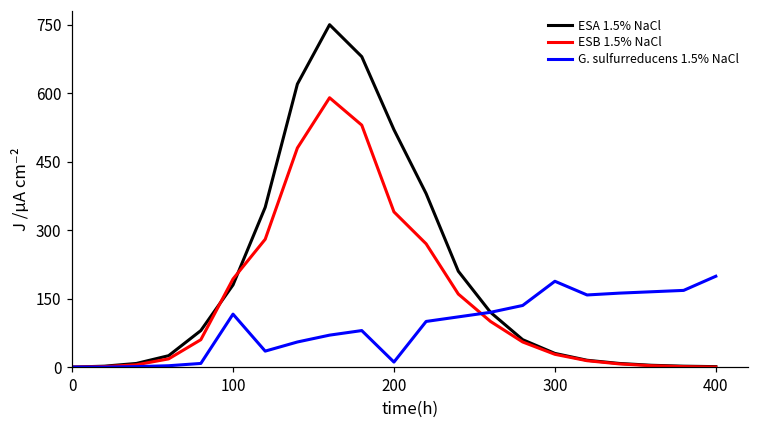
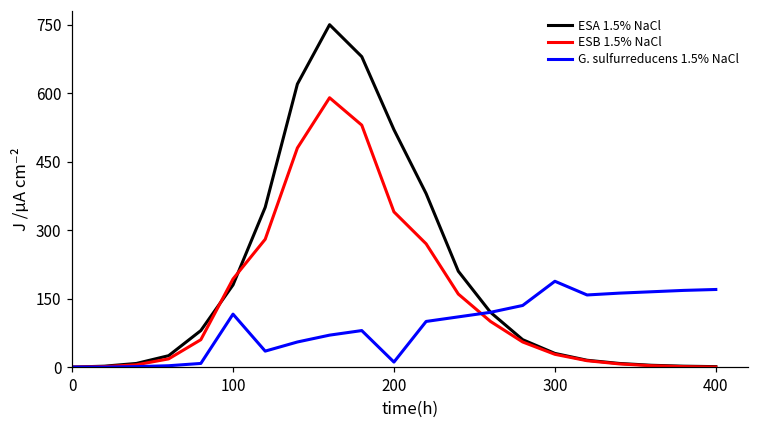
G. sulfurreducens 1.5% NaCl, 400: 200 -> 170
